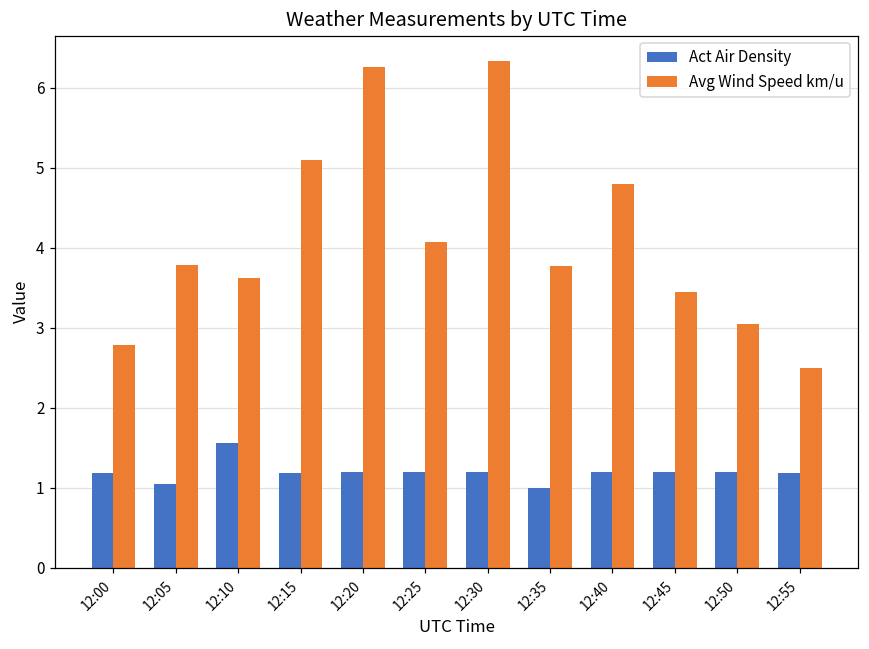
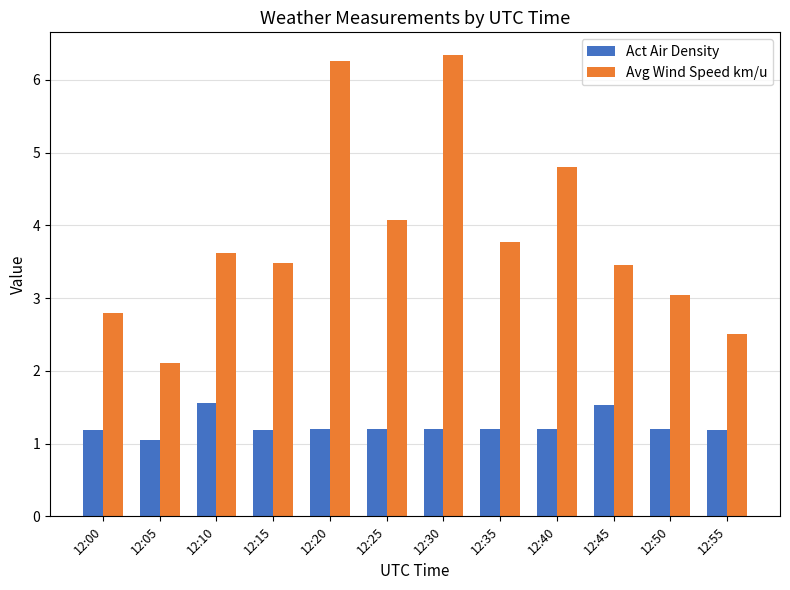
Avg Wind Speed km/u, 12:05: 3.8 -> 2.1
Avg Wind Speed km/u, 12:15: 5.1 -> 3.5
Act Air Density, 12:35: 1.0 -> 1.2
Act Air Density, 12:45: 1.2 -> 1.5
